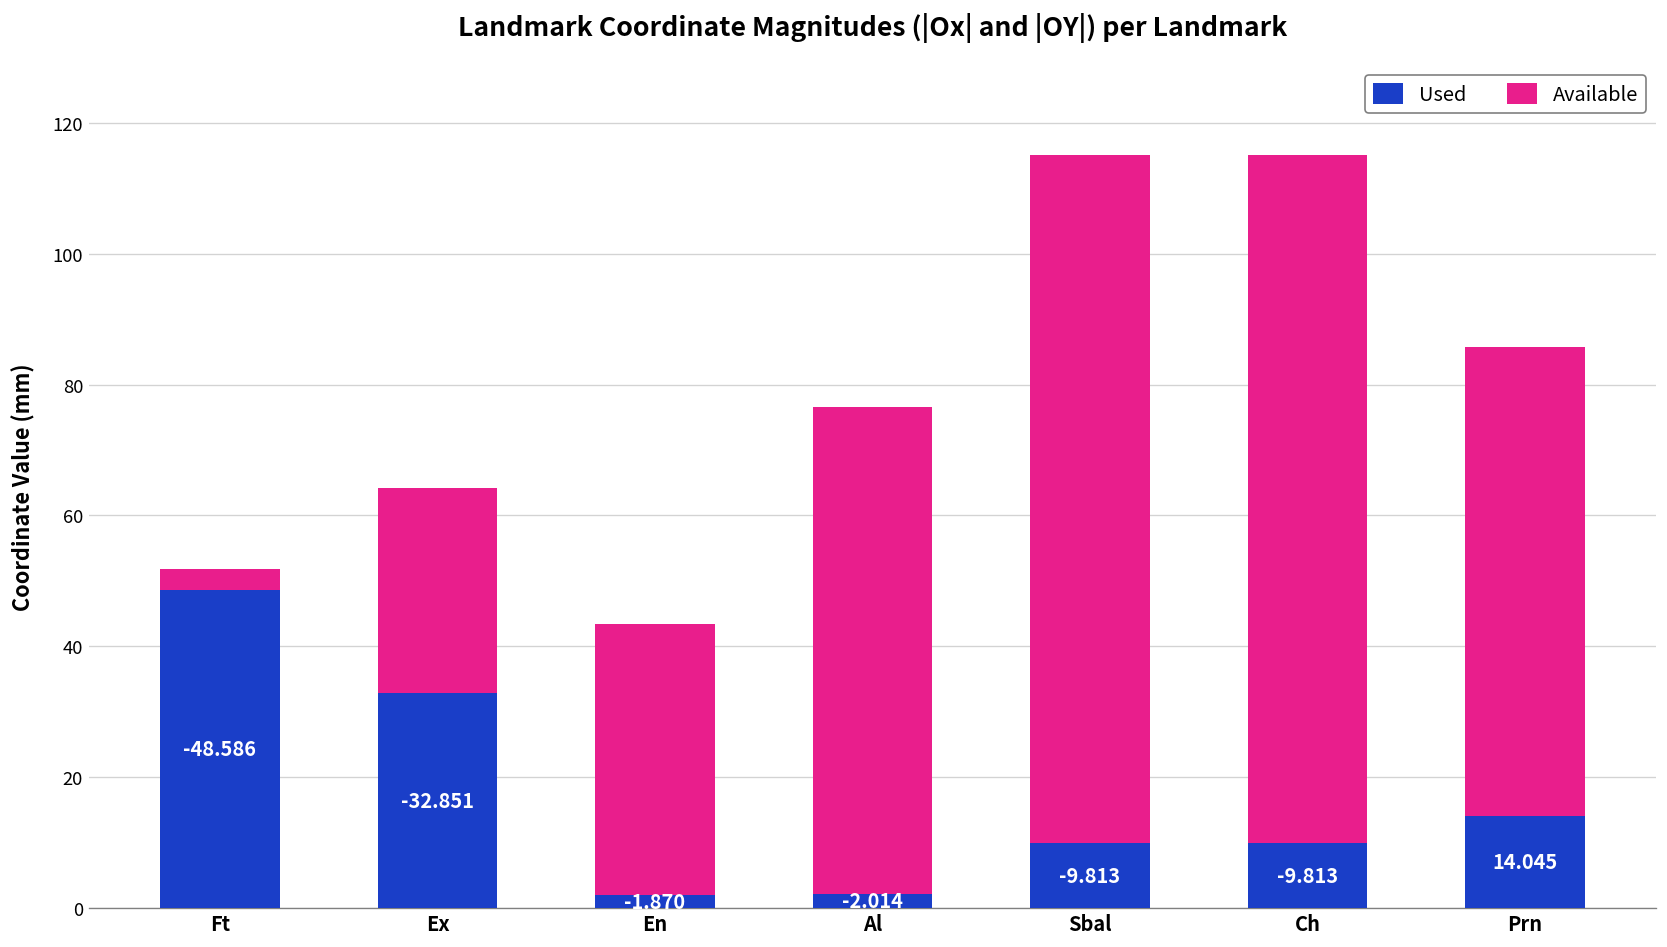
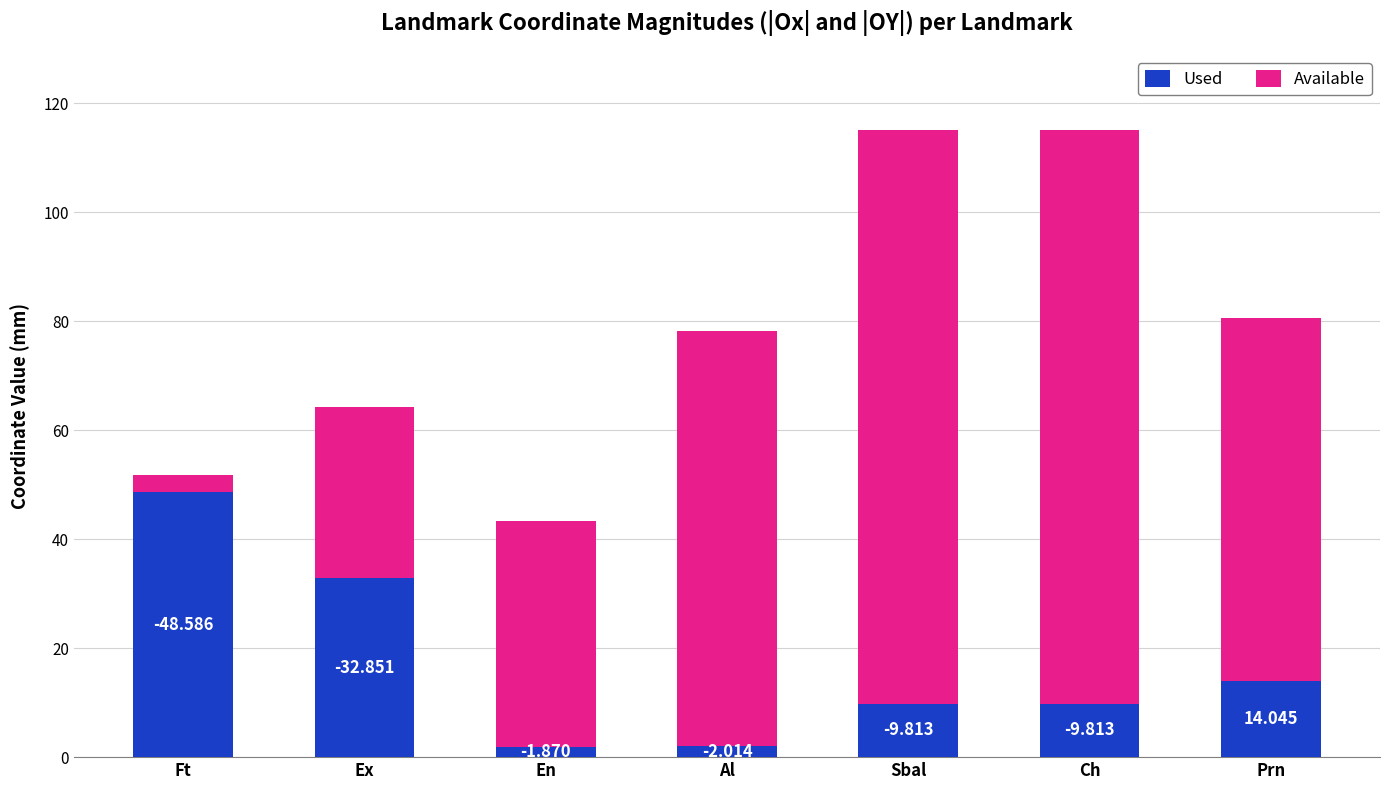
Available, Al: 75 -> 76
Available, Prn: 72 -> 67
